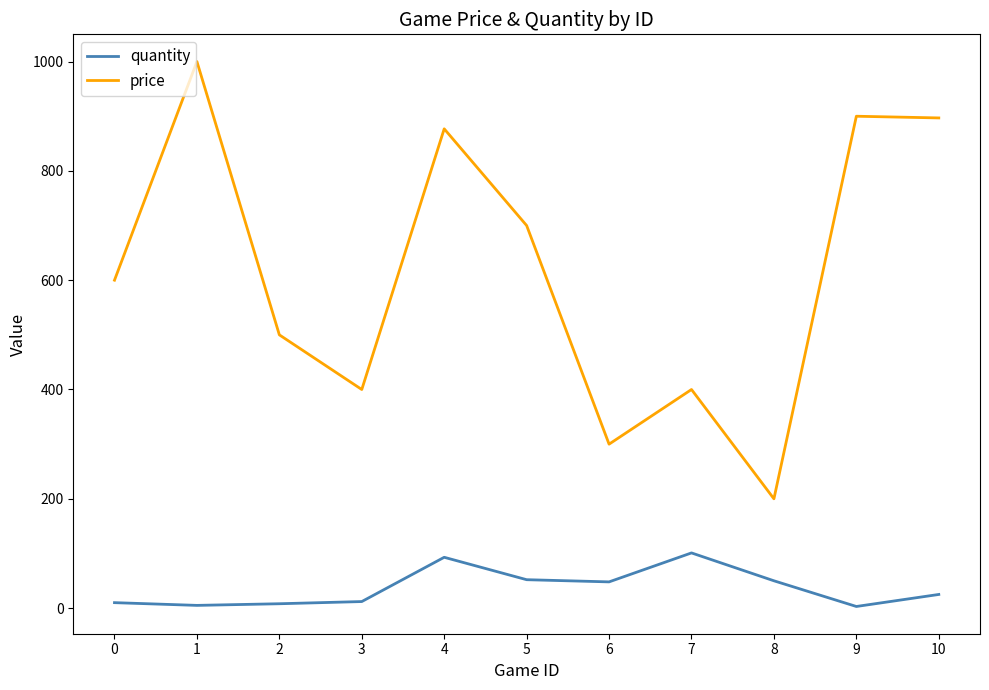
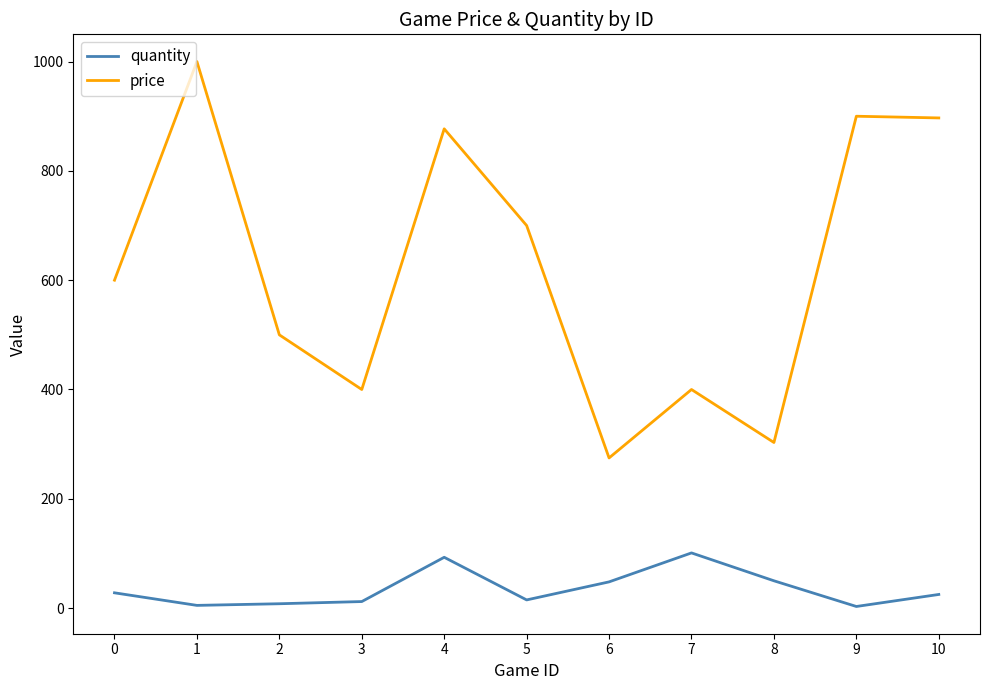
quantity, 0: 10 -> 30
quantity, 5: 50 -> 20
price, 6: 300 -> 270
price, 8: 200 -> 300
